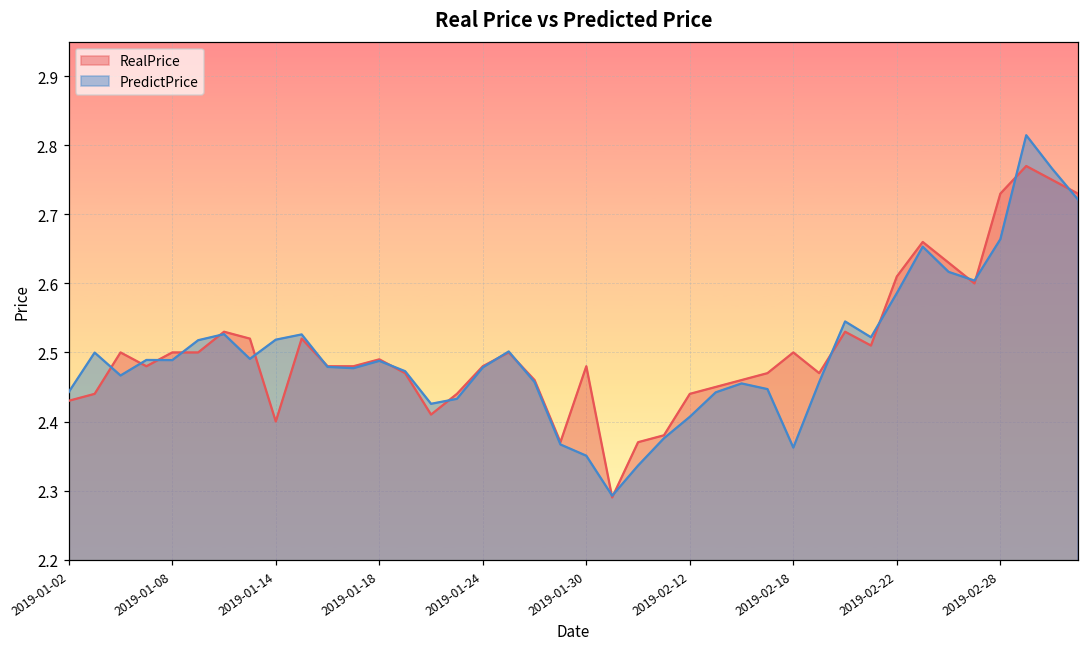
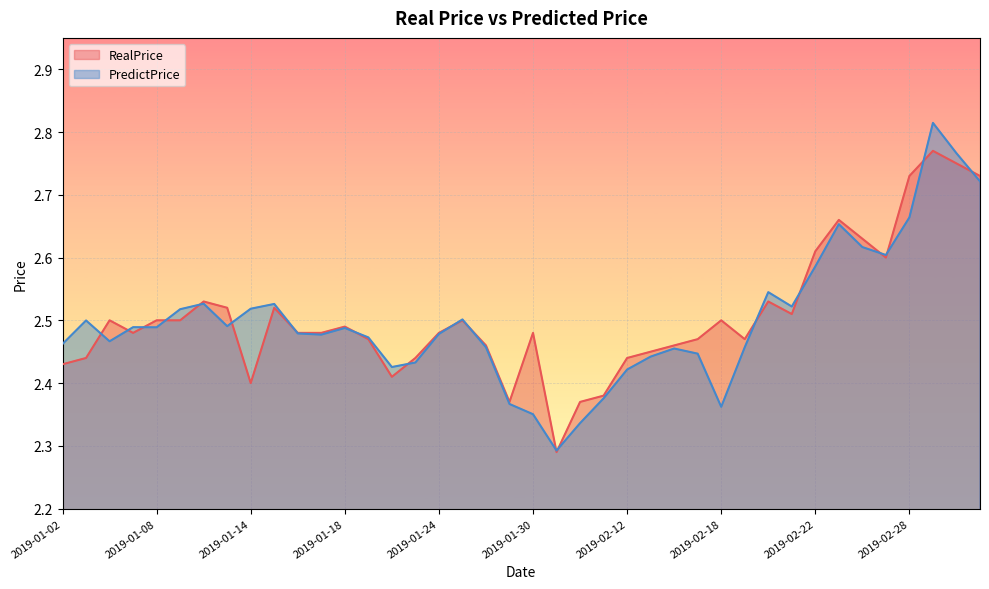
PredictPrice, 2019-01-02: 2.44 -> 2.46
PredictPrice, 2019-02-12: 2.41 -> 2.42
